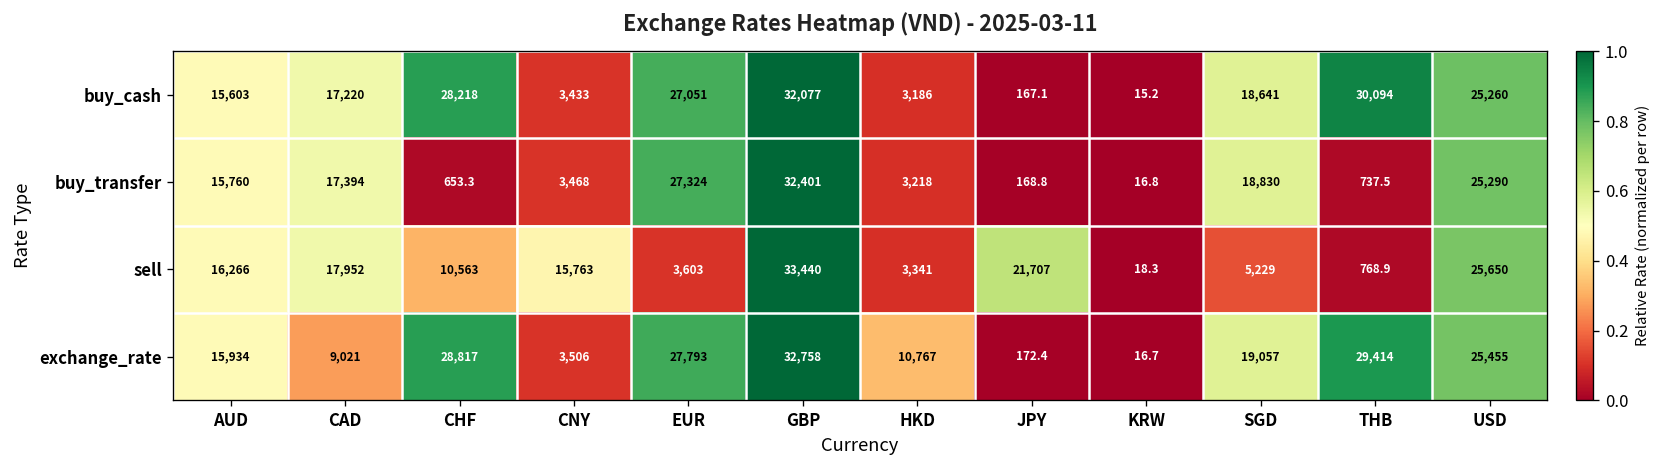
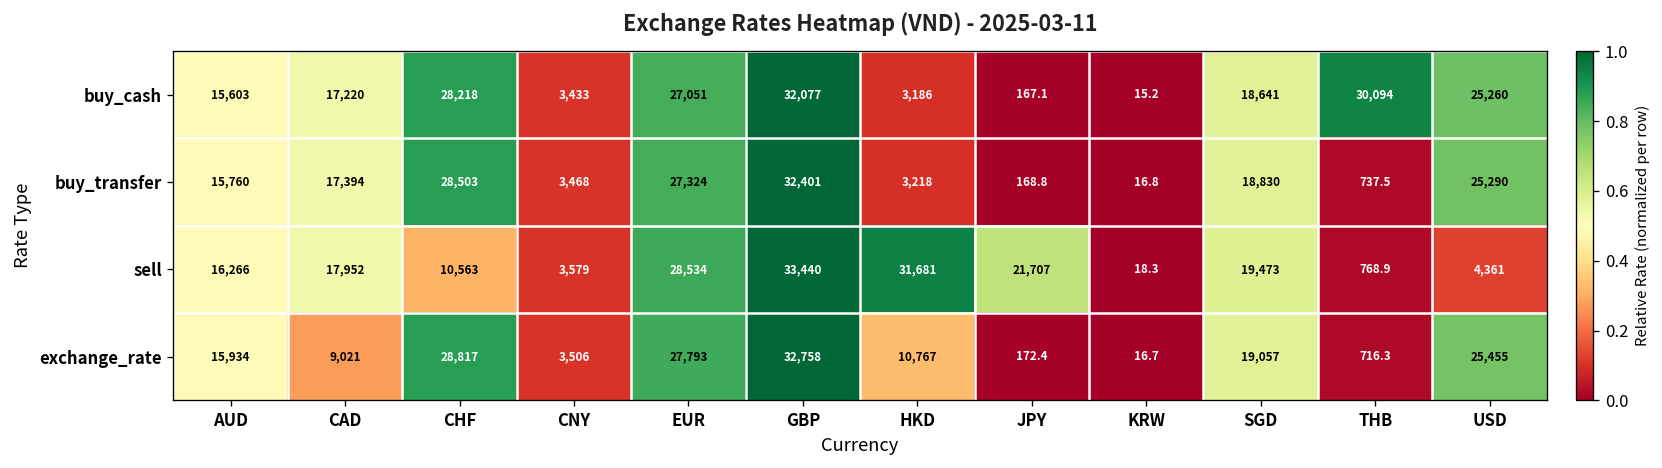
buy_transfer, CHF: 653.3 -> 28,503
sell, CNY: 15,763 -> 3,579
sell, EUR: 3,603 -> 28,534
sell, HKD: 3,341 -> 31,681
sell, SGD: 5,229 -> 19,473
sell, USD: 25,650 -> 4,361
exchange_rate, THB: 29,414 -> 716.3
